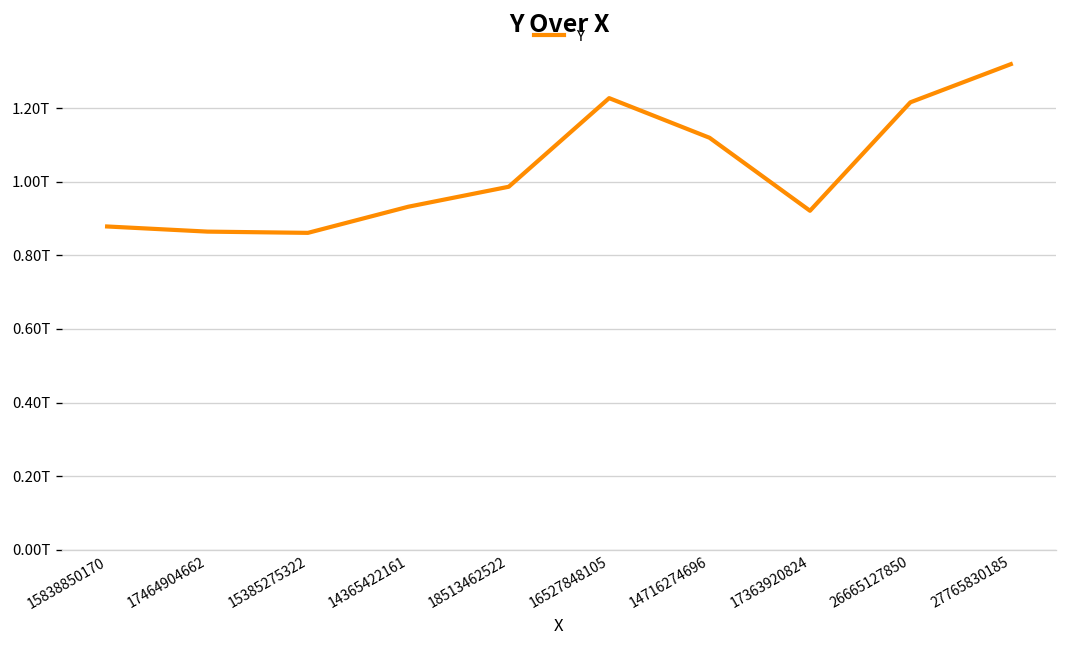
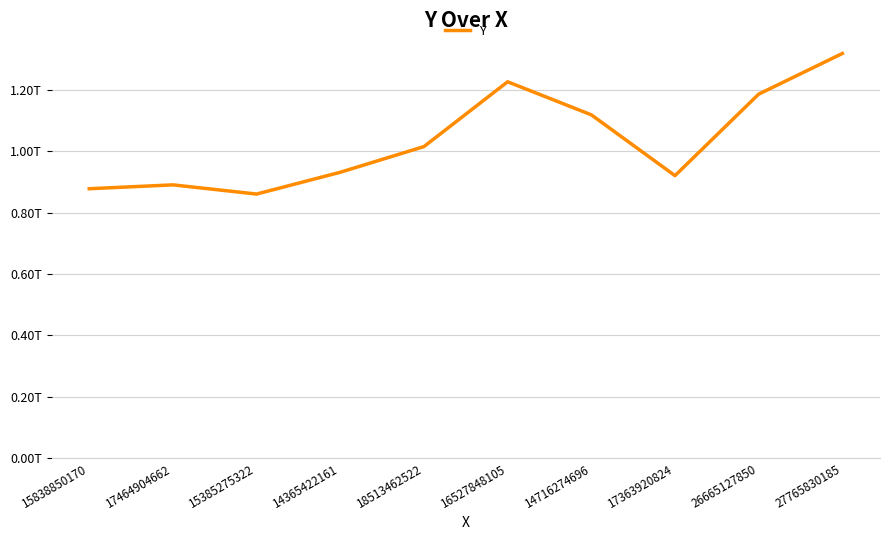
17464904662: 0.86T -> 0.89T
18513462522: 0.99T -> 1.02T
26665127850: 1.22T -> 1.19T
